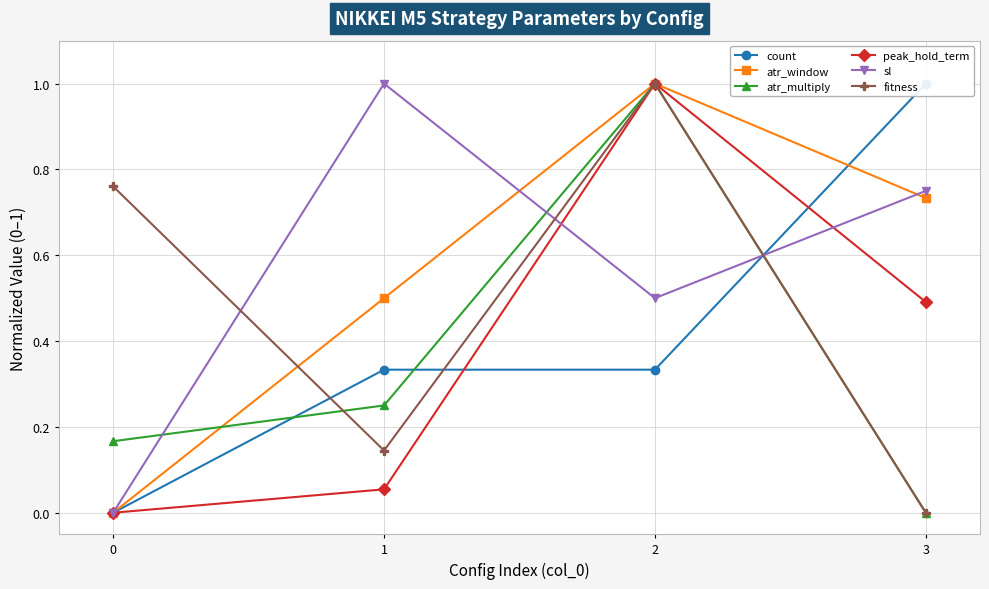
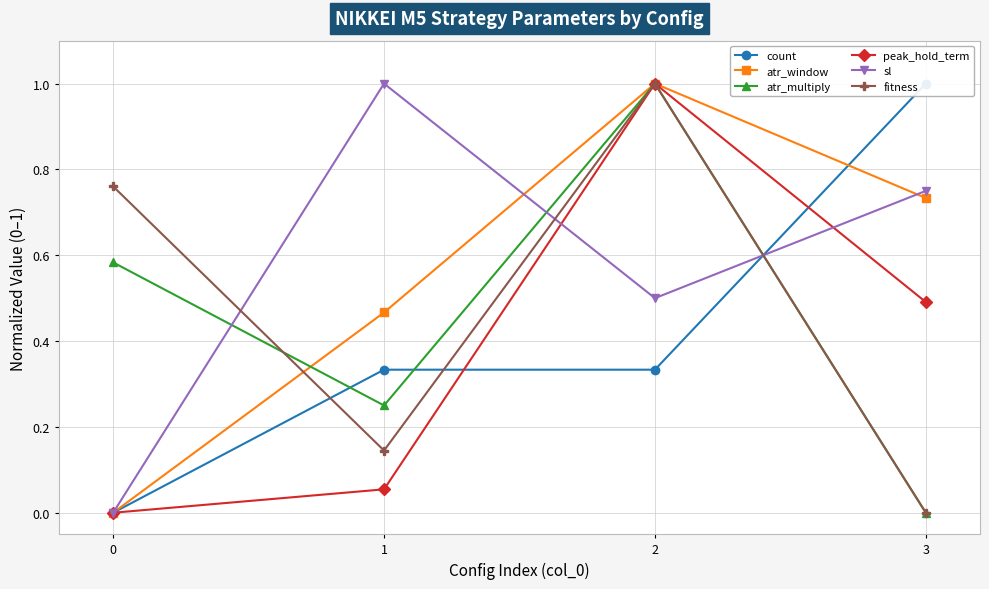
atr_multiply, 0: 0.17 -> 0.58
atr_window, 1: 0.50 -> 0.47
